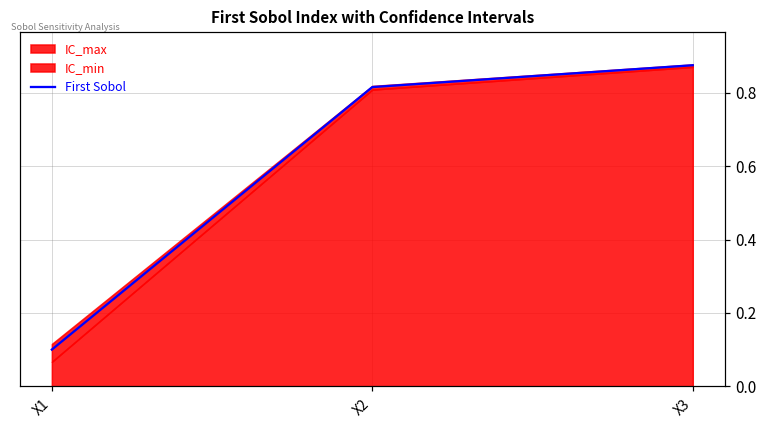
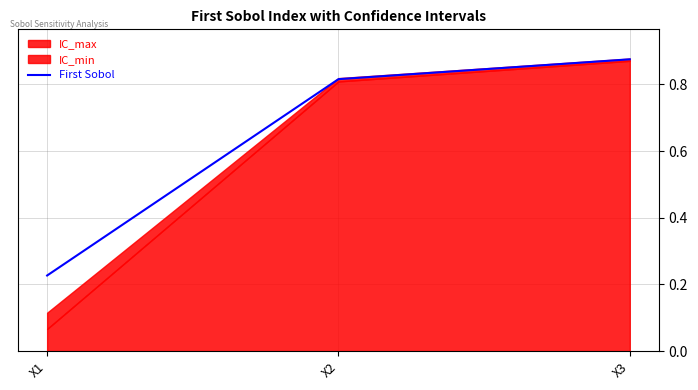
First Sobol, X1: 0.10 -> 0.23
